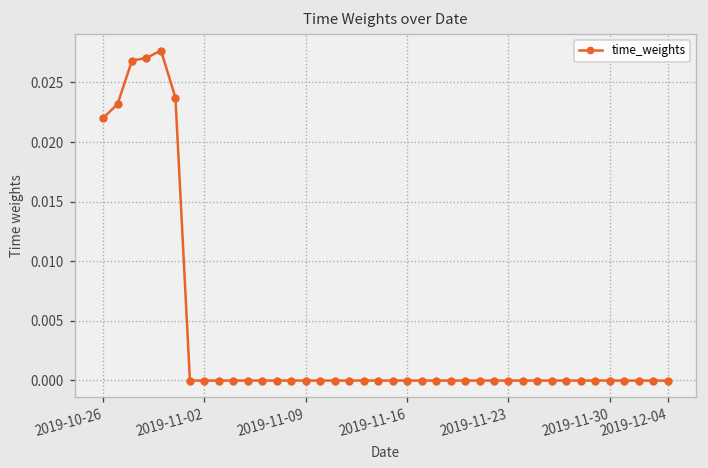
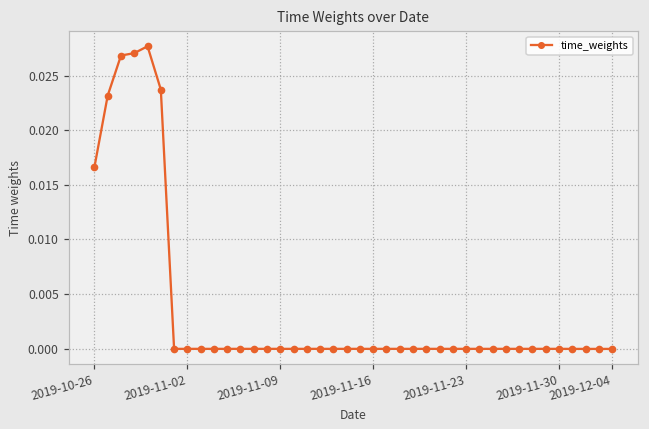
2019-10-26: 0.022 -> 0.017
